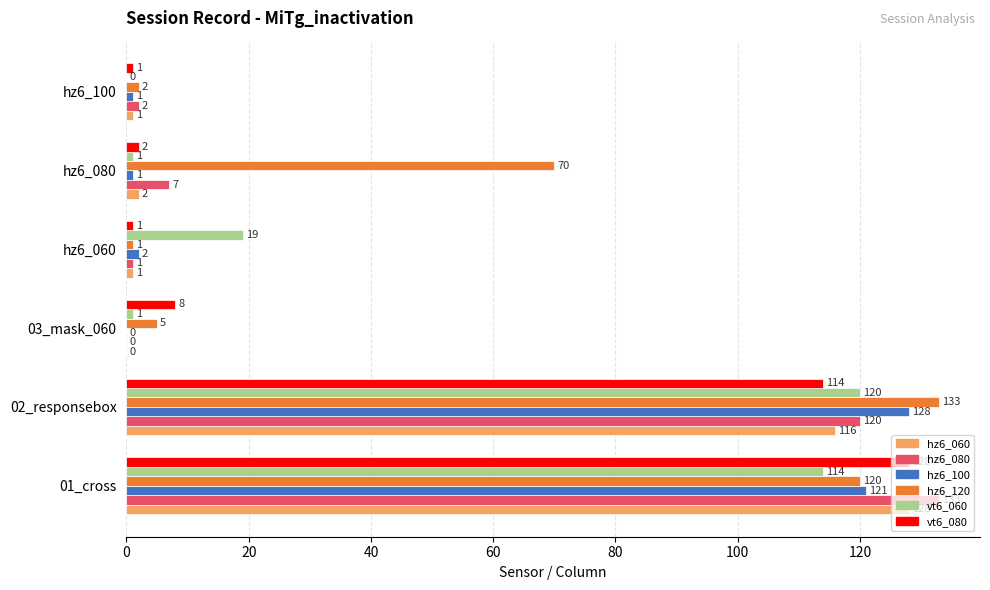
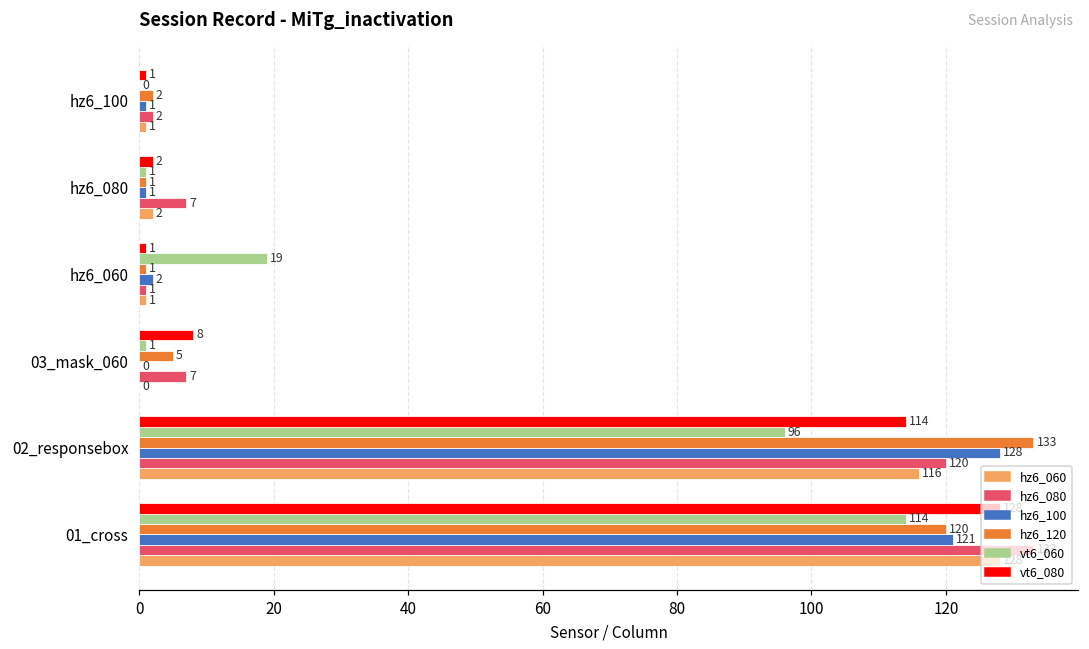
hz6_120, hz6_080: 70 -> 1
hz6_080, 03_mask_060: 0 -> 7
vt6_060, 02_responsebox: 120 -> 96
